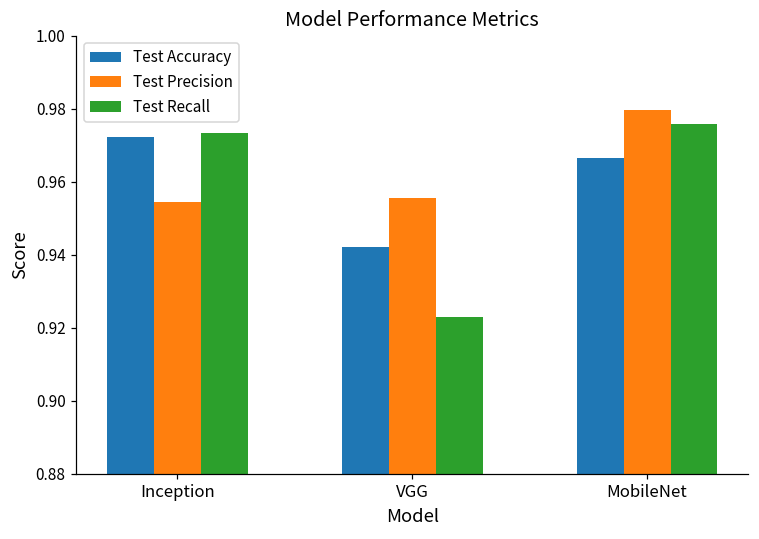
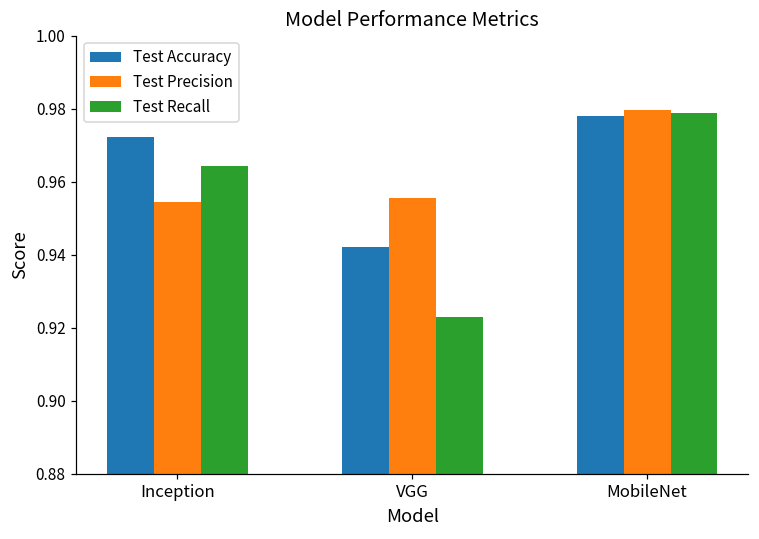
Test Recall, Inception: 0.973 -> 0.964
Test Accuracy, MobileNet: 0.967 -> 0.978
Test Recall, MobileNet: 0.976 -> 0.979
